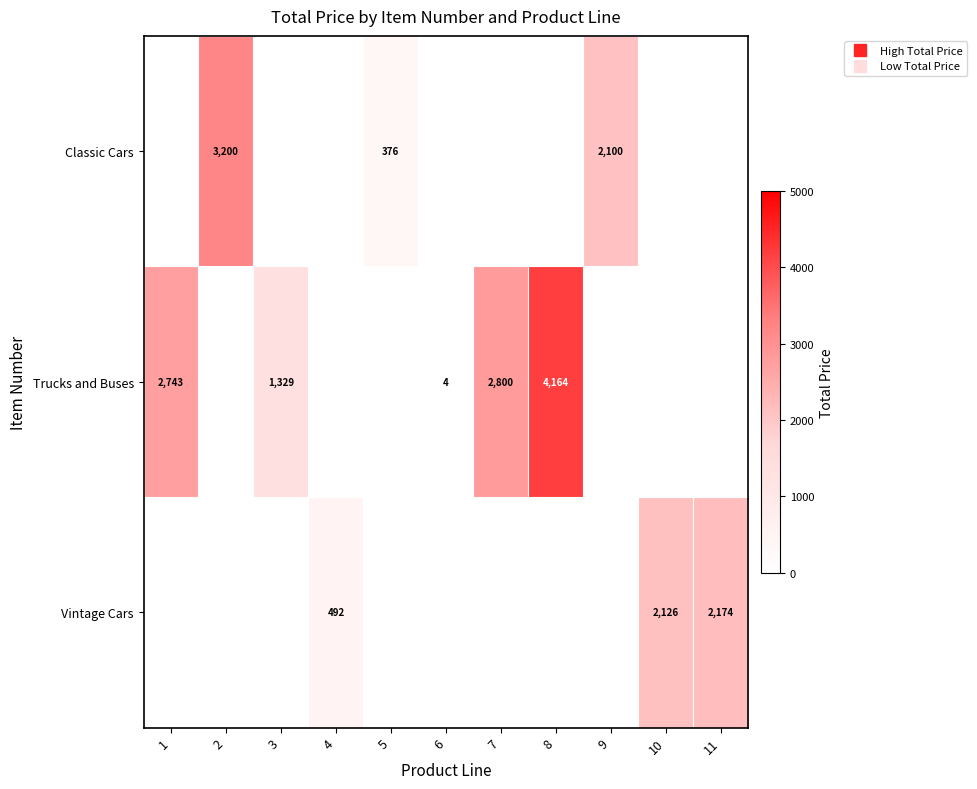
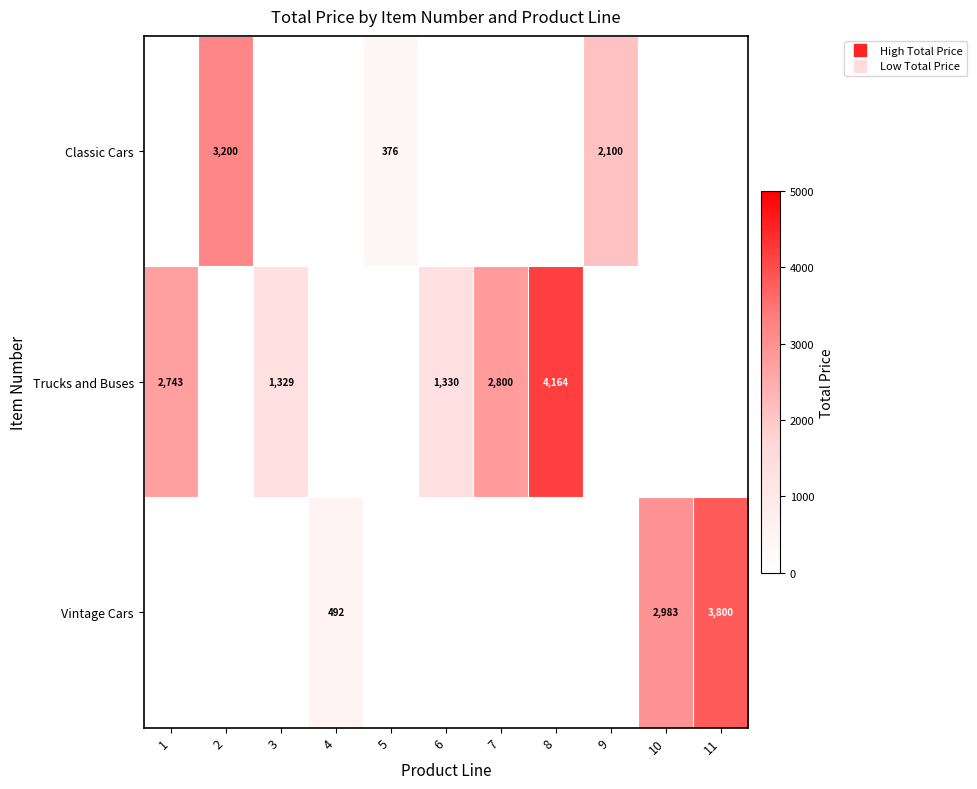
Trucks and Buses, 6: 4 -> 1,330
Vintage Cars, 10: 2,126 -> 2,983
Vintage Cars, 11: 2,174 -> 3,800
